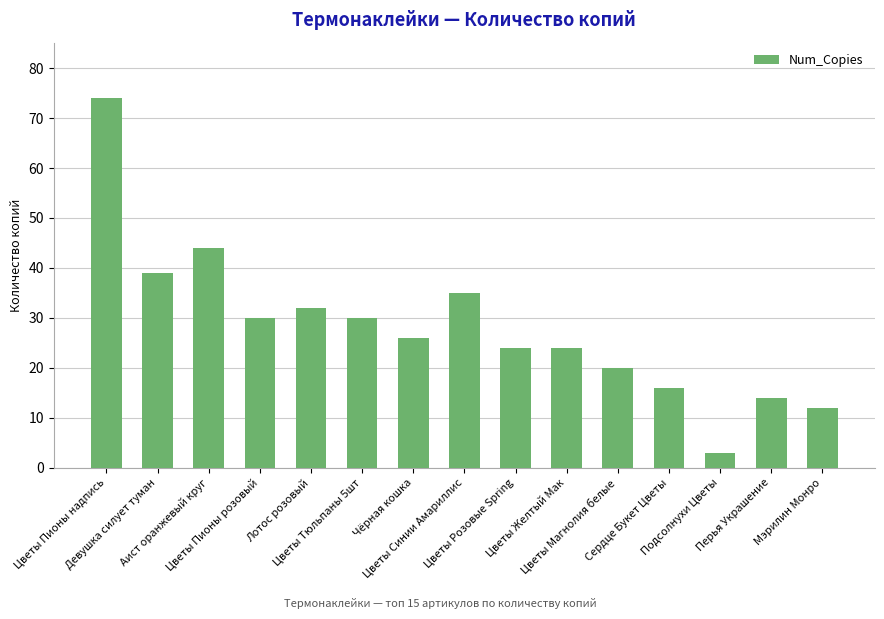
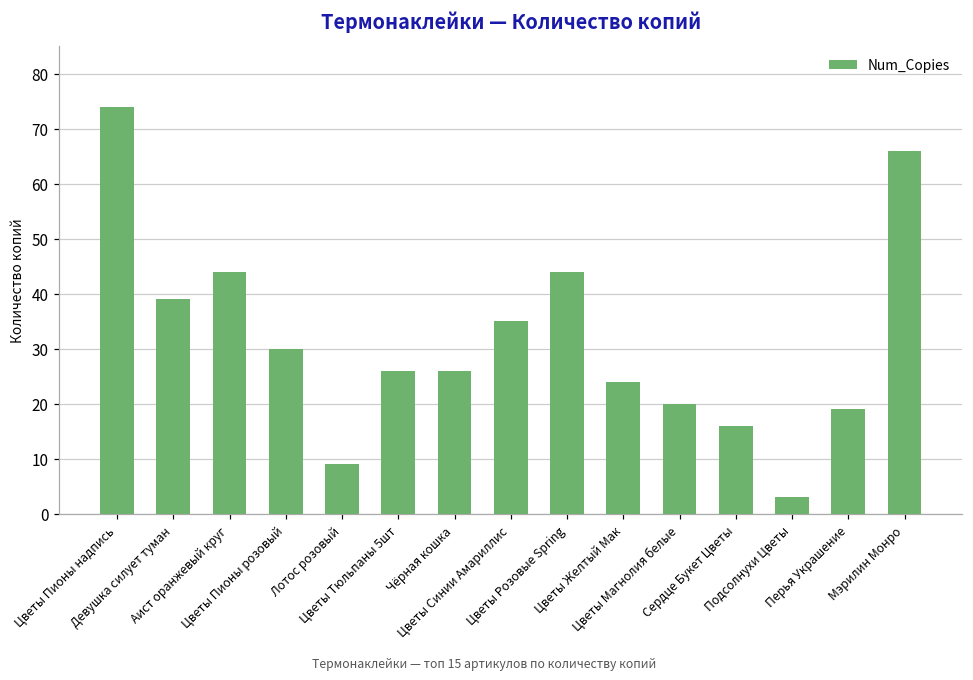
Лотос розовый: 32 -> 9
Цветы Тюльпаны 5шт: 30 -> 26
Цветы Розовые Spring: 24 -> 44
Перья Украшение: 14 -> 19
Мэрилин Монро: 12 -> 66
